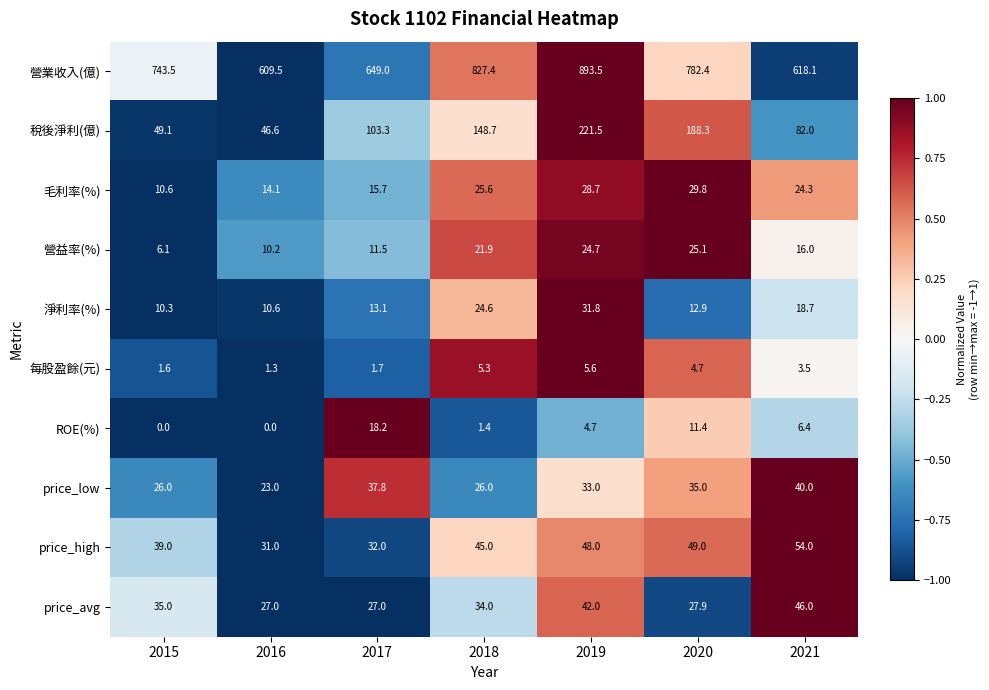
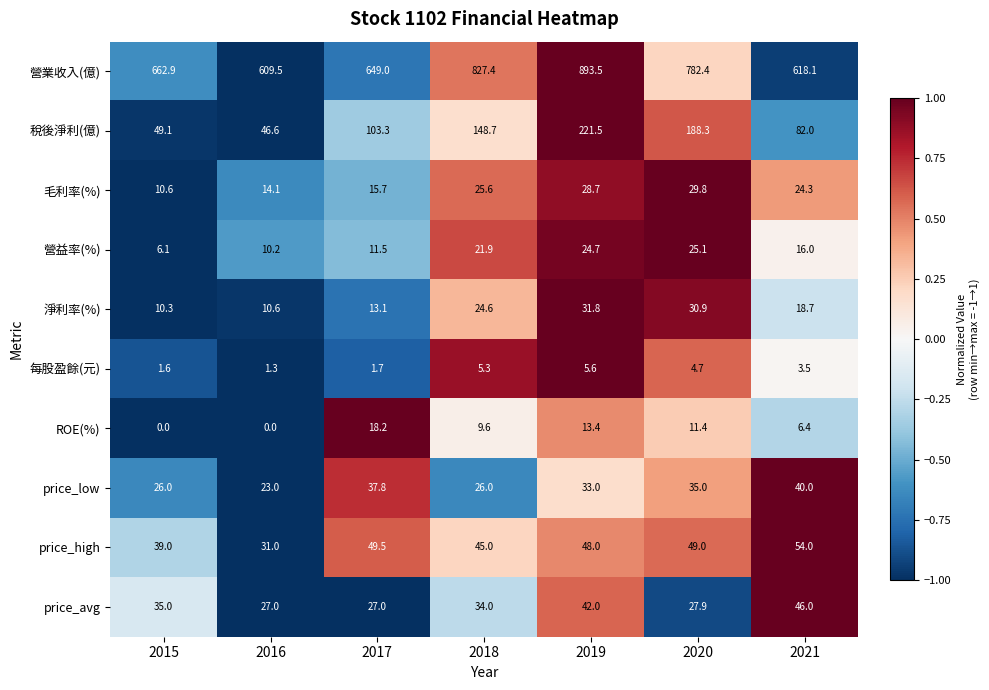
營業收入(億), 2015: 743.5 -> 662.9
淨利率(%), 2020: 12.9 -> 30.9
ROE(%), 2018: 1.4 -> 9.6
ROE(%), 2019: 4.7 -> 13.4
price_high, 2017: 32.0 -> 49.5
